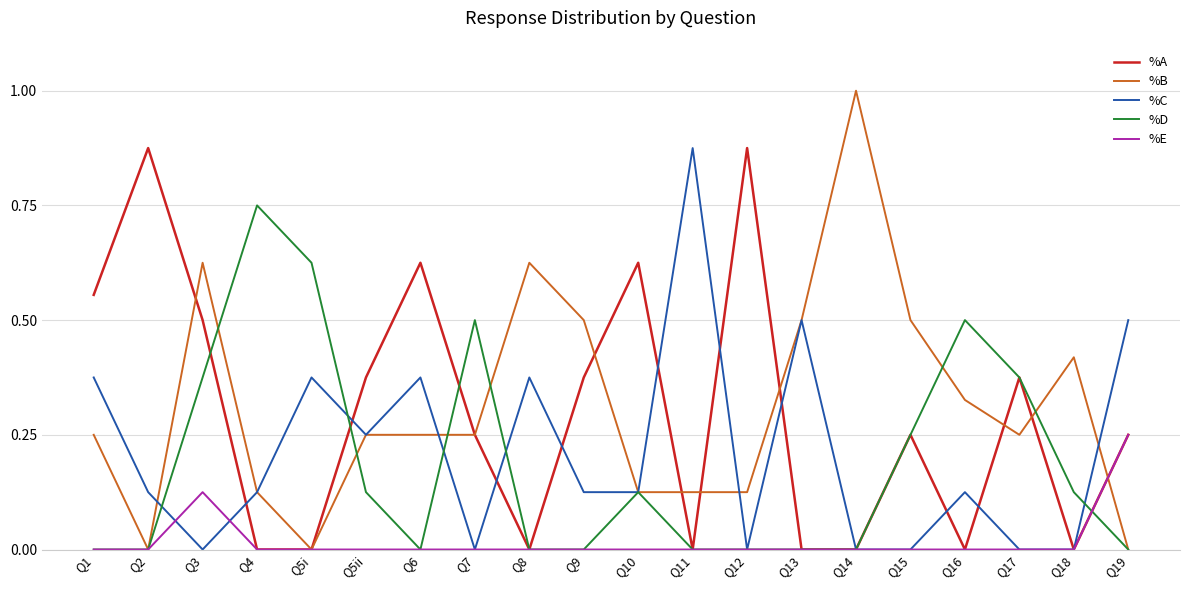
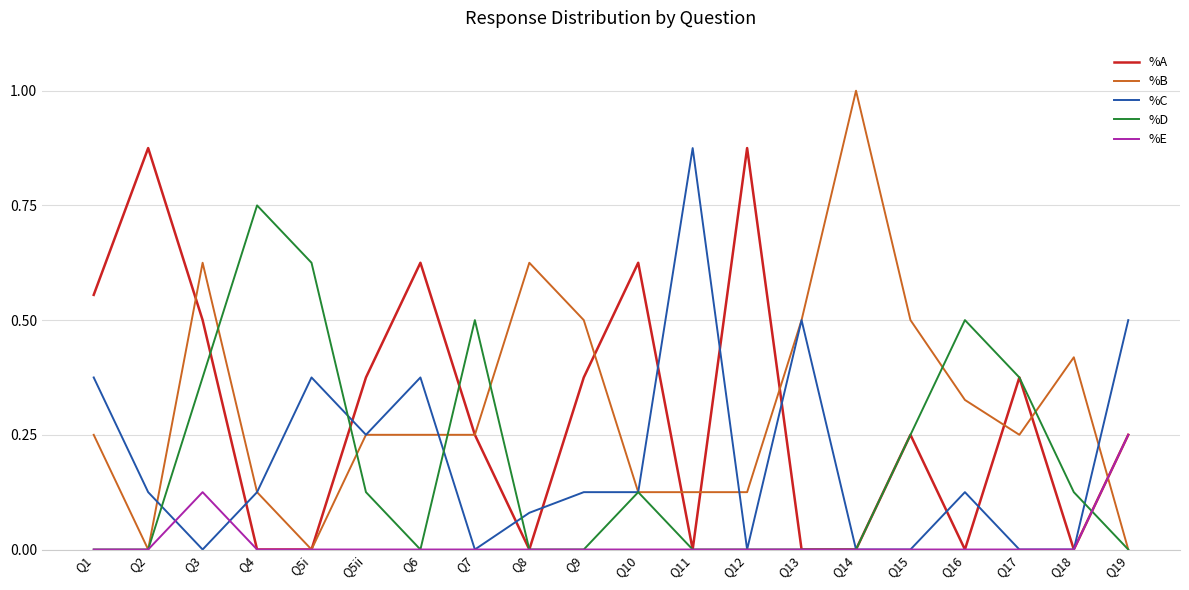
%C, Q8: 0.38 -> 0.08
